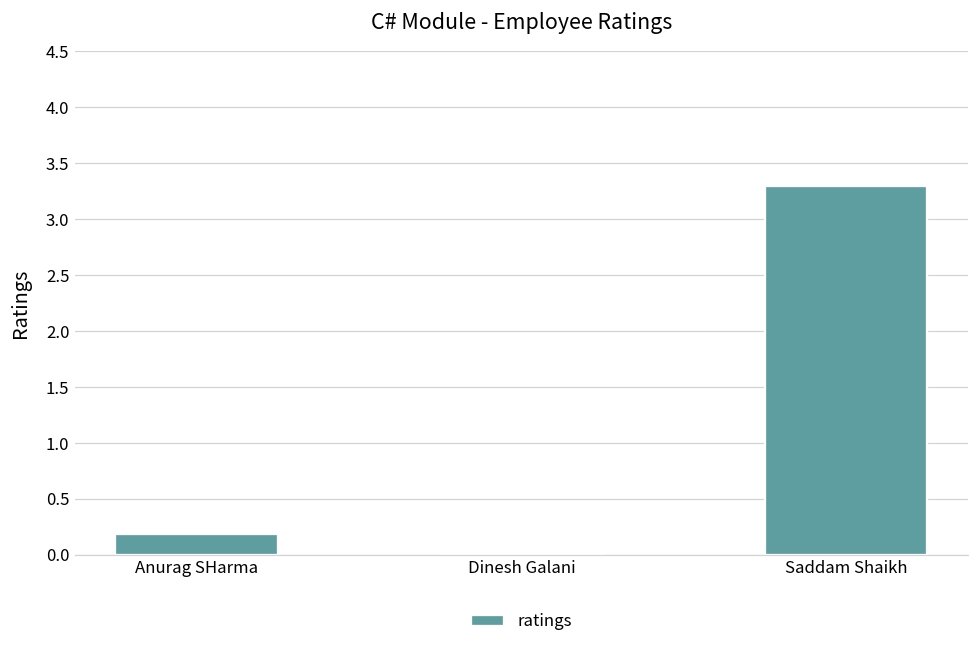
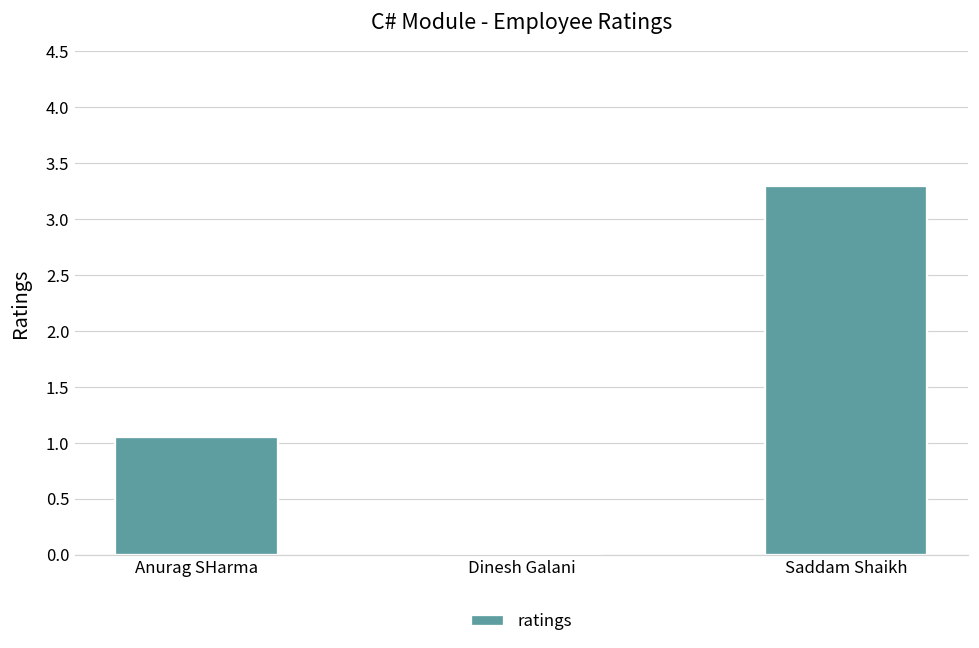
Anurag SHarma: 0.19 -> 1.05
